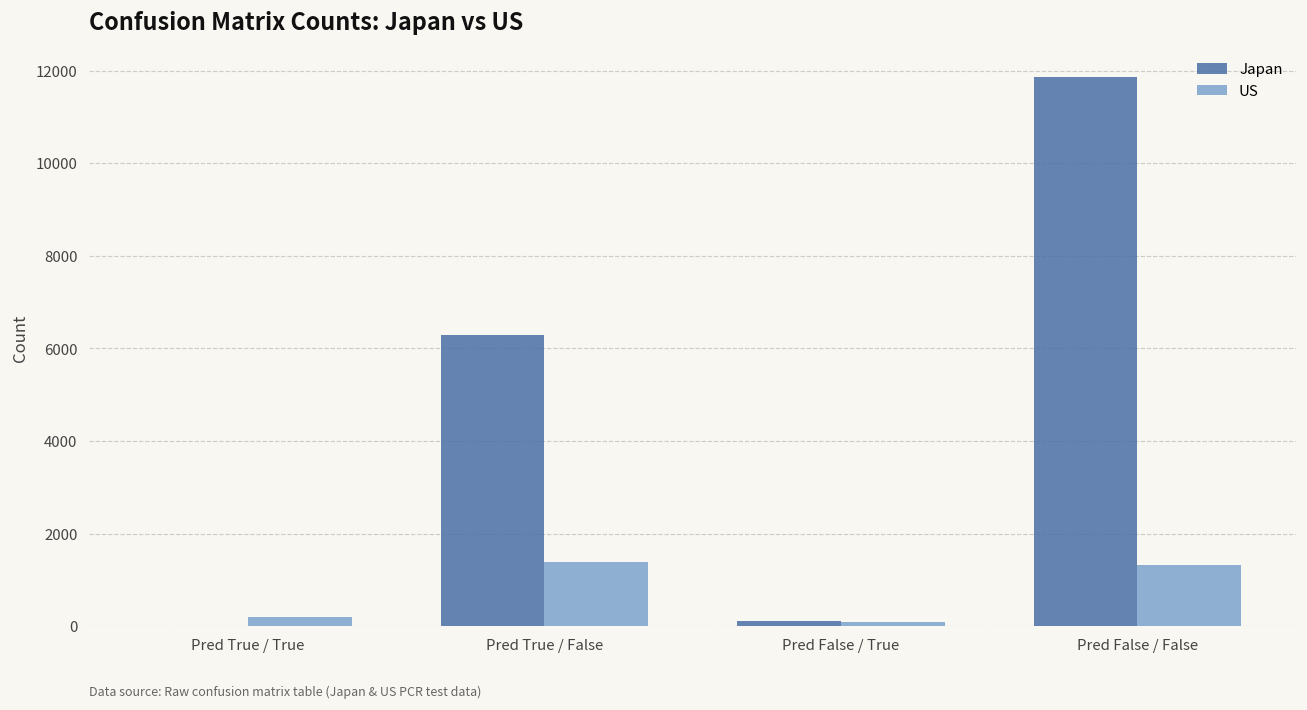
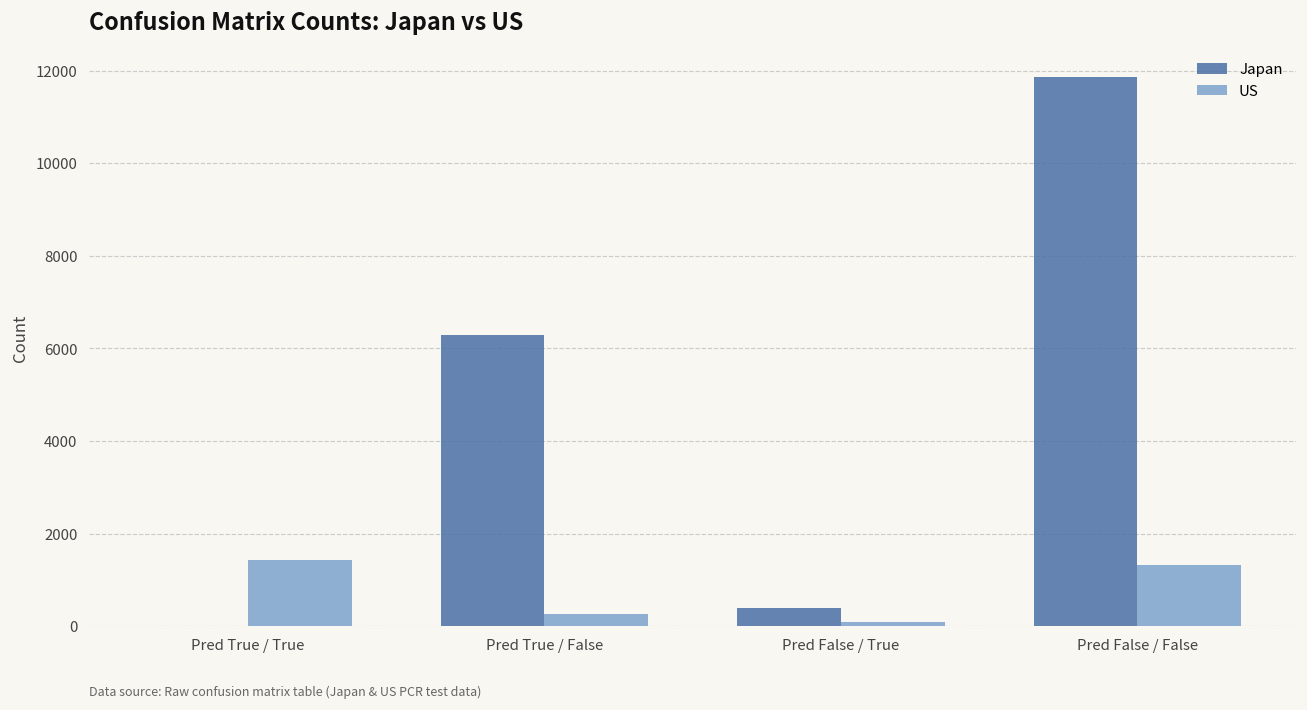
US, Pred True / True: 200 -> 1400
US, Pred True / False: 1400 -> 300
Japan, Pred False / True: 100 -> 400
